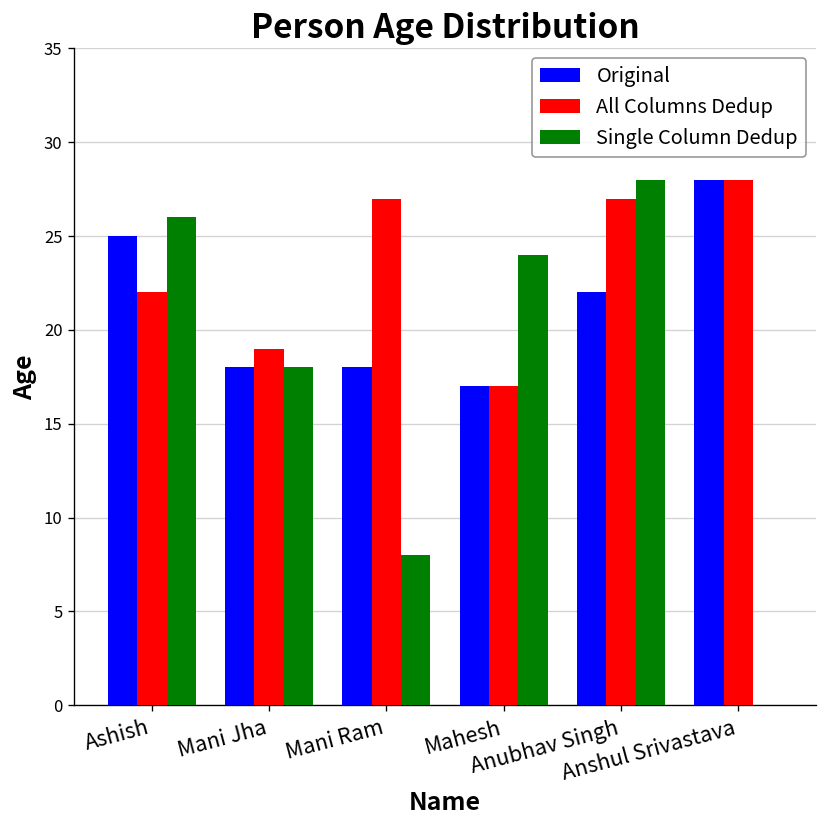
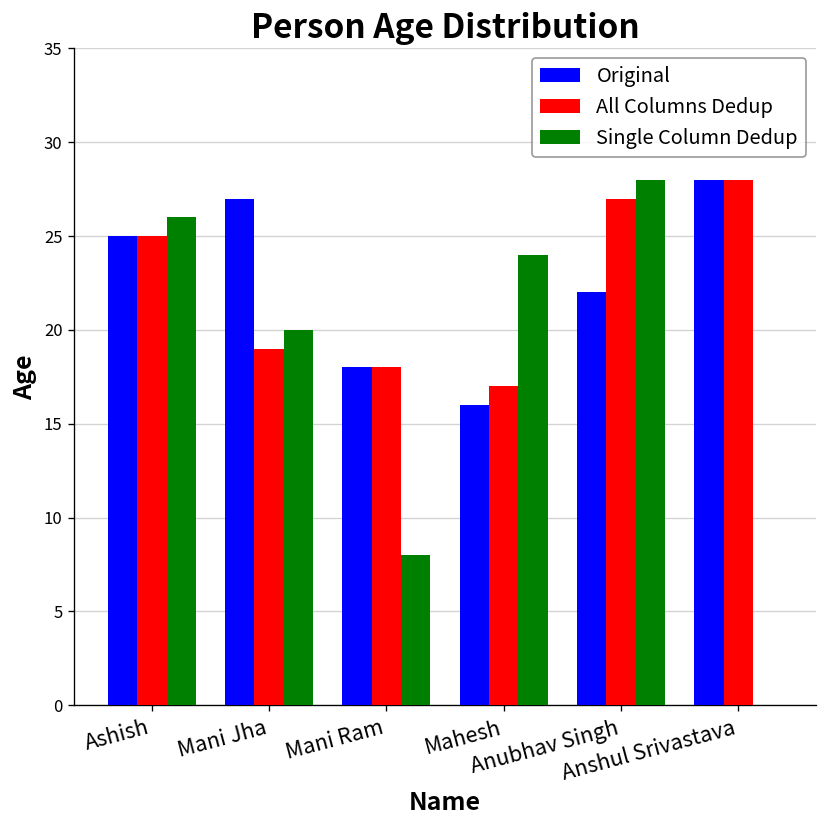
All Columns Dedup, Ashish: 22 -> 25
Original, Mani Jha: 18 -> 27
Single Column Dedup, Mani Jha: 18 -> 20
All Columns Dedup, Mani Ram: 27 -> 18
Original, Mahesh: 17 -> 16
